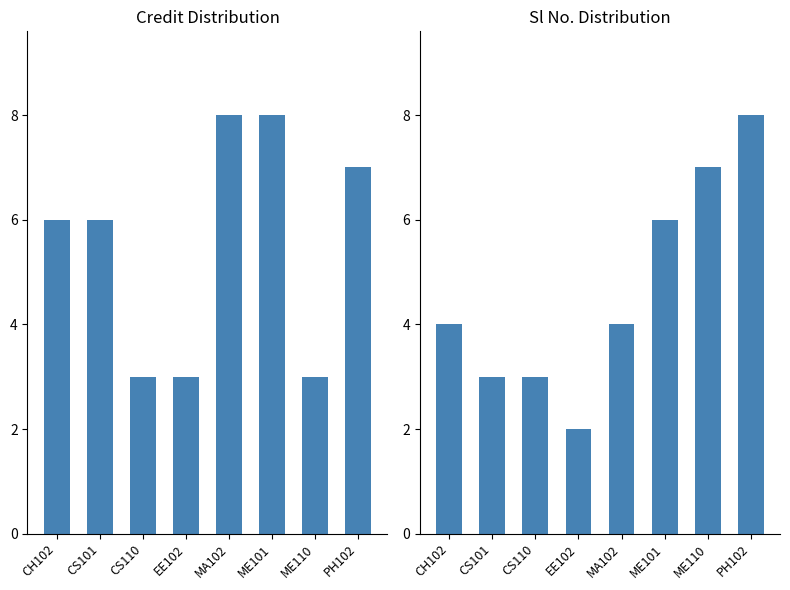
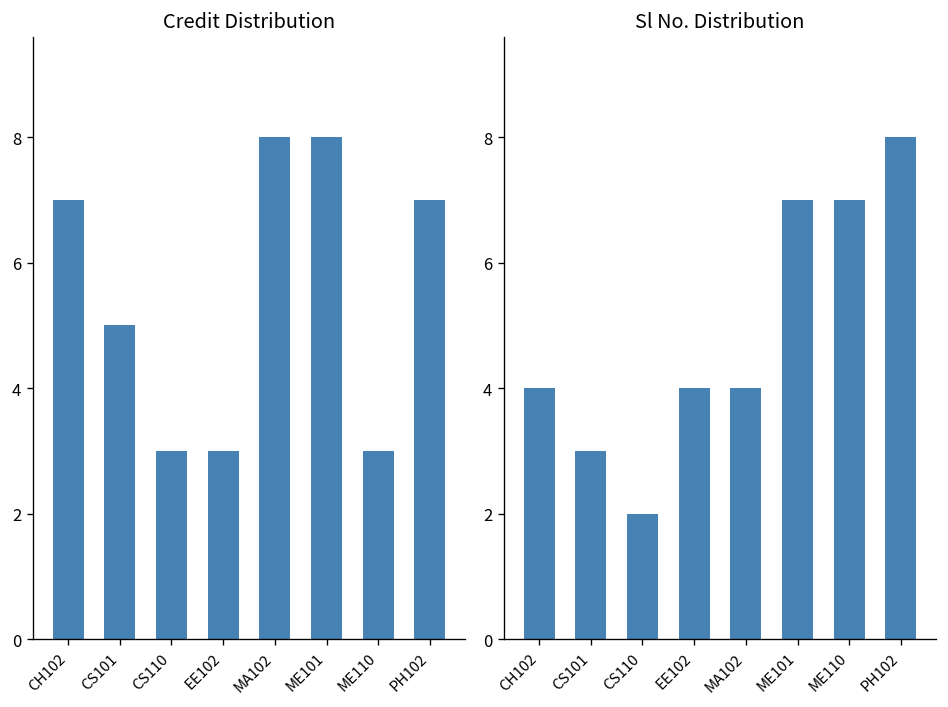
Credit Distribution, CH102: 6 -> 7
Credit Distribution, CS101: 6 -> 5
Sl No. Distribution, CS110: 3 -> 2
Sl No. Distribution, EE102: 2 -> 4
Sl No. Distribution, ME101: 6 -> 7
